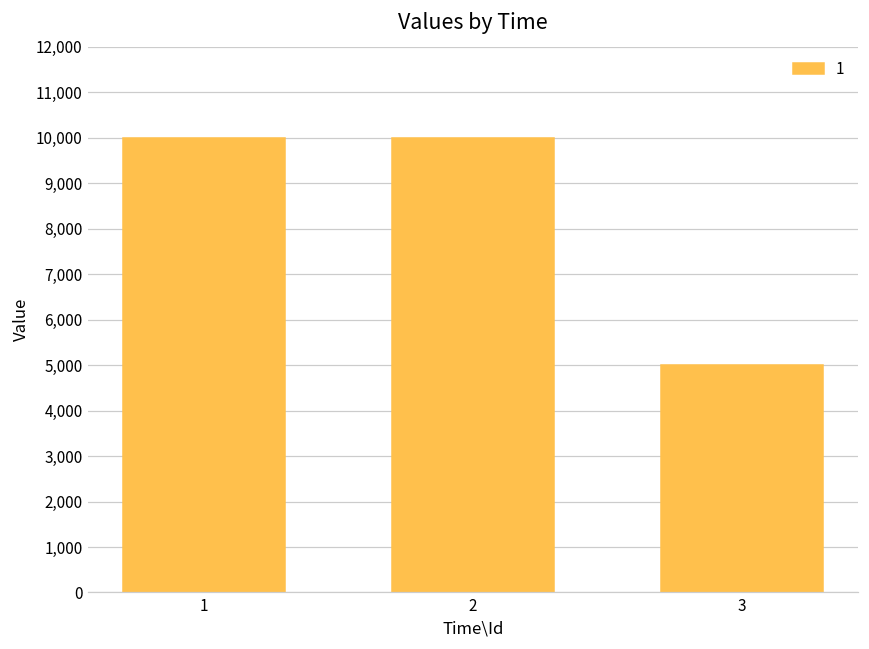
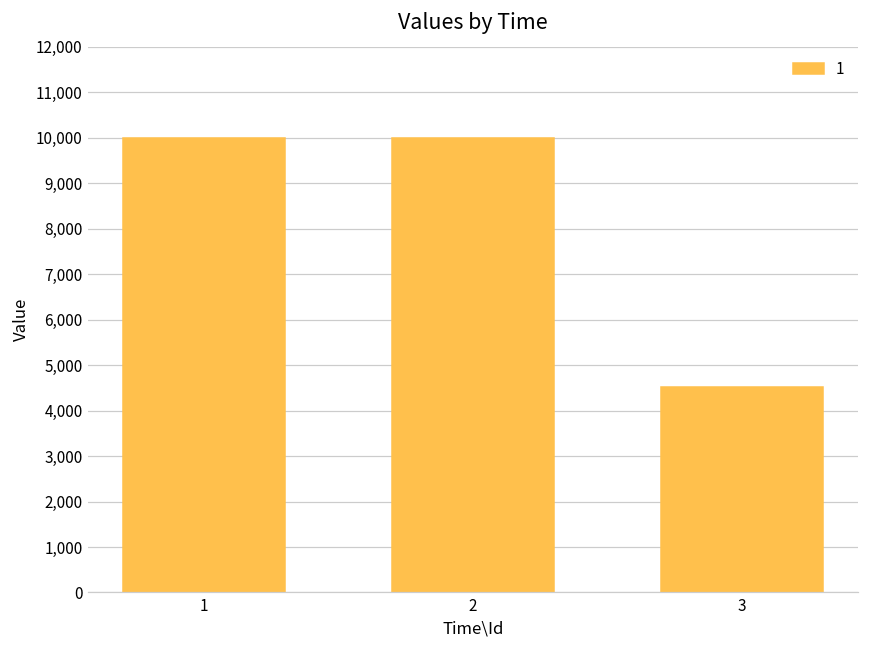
3: 5,000 -> 4,500
